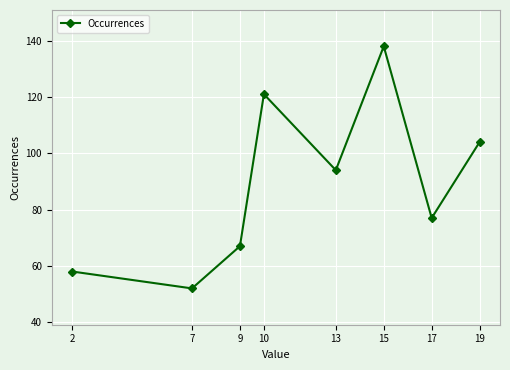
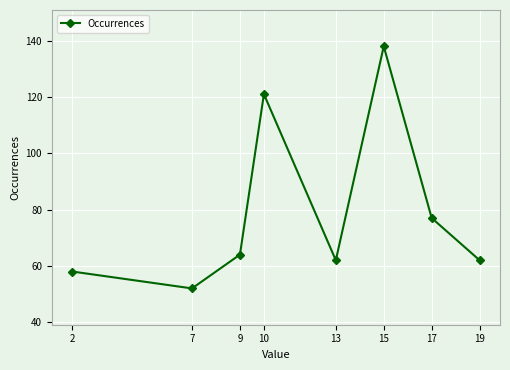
9: 67 -> 64
13: 94 -> 62
19: 104 -> 62
